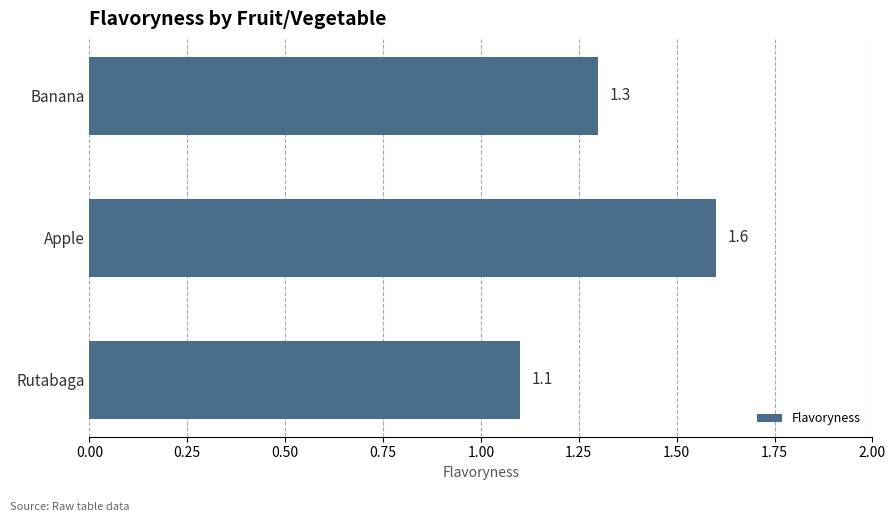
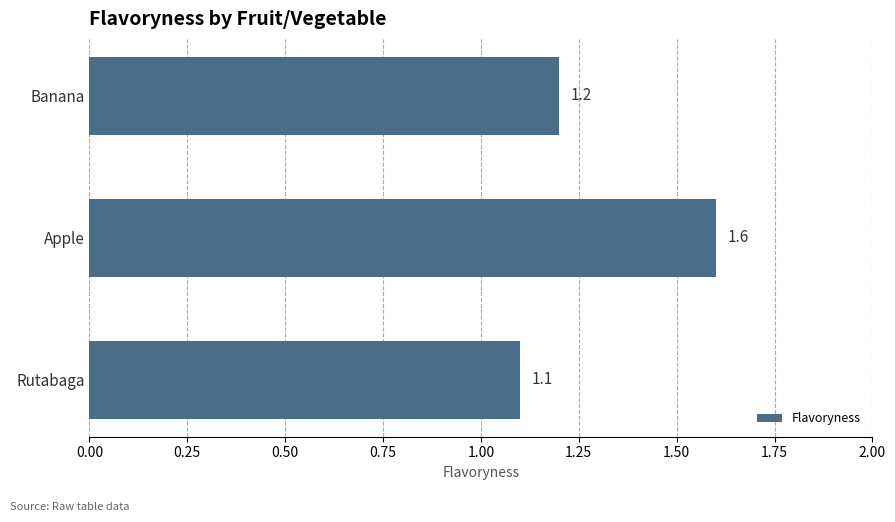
Banana: 1.3 -> 1.2
